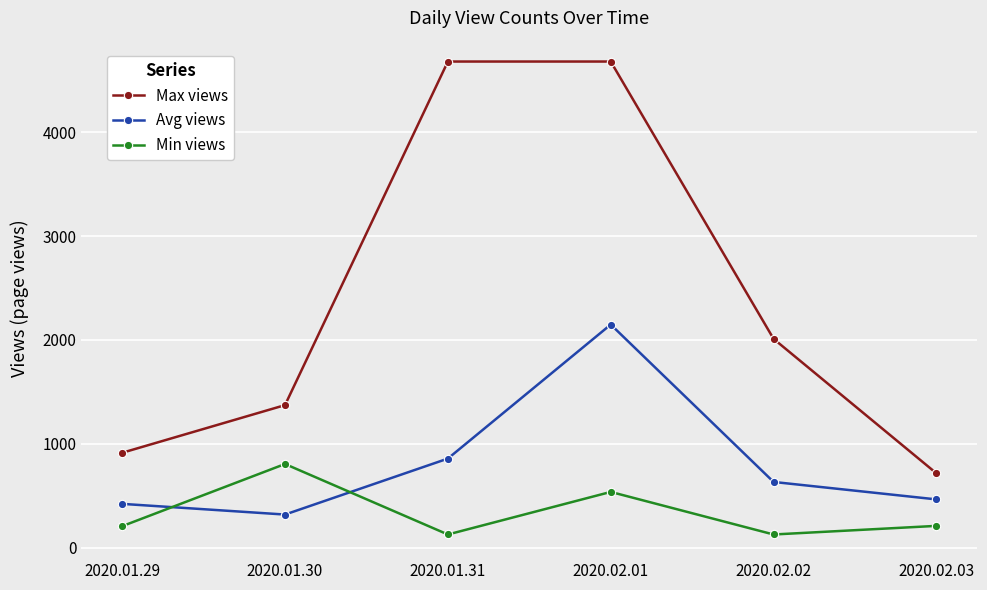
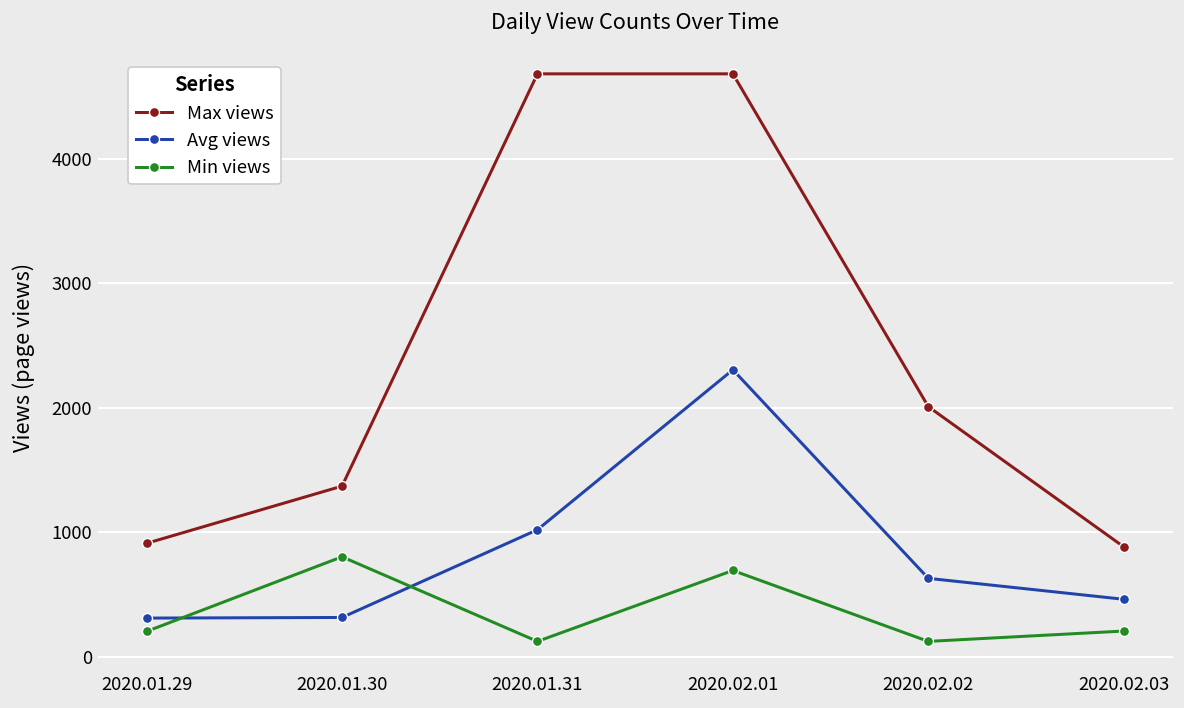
Avg views, 2020.01.29: 420 -> 310
Avg views, 2020.01.31: 860 -> 1020
Avg views, 2020.02.01: 2150 -> 2310
Min views, 2020.02.01: 540 -> 700
Max views, 2020.02.03: 720 -> 890
